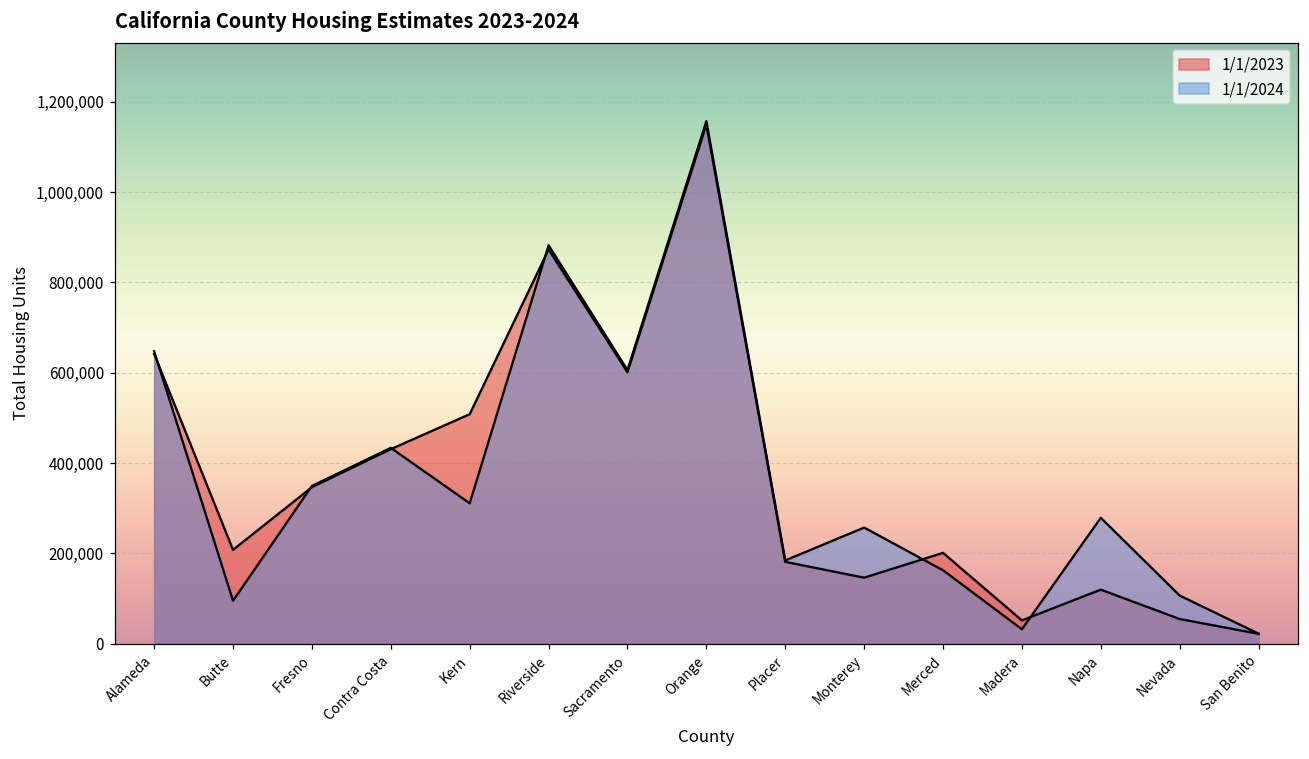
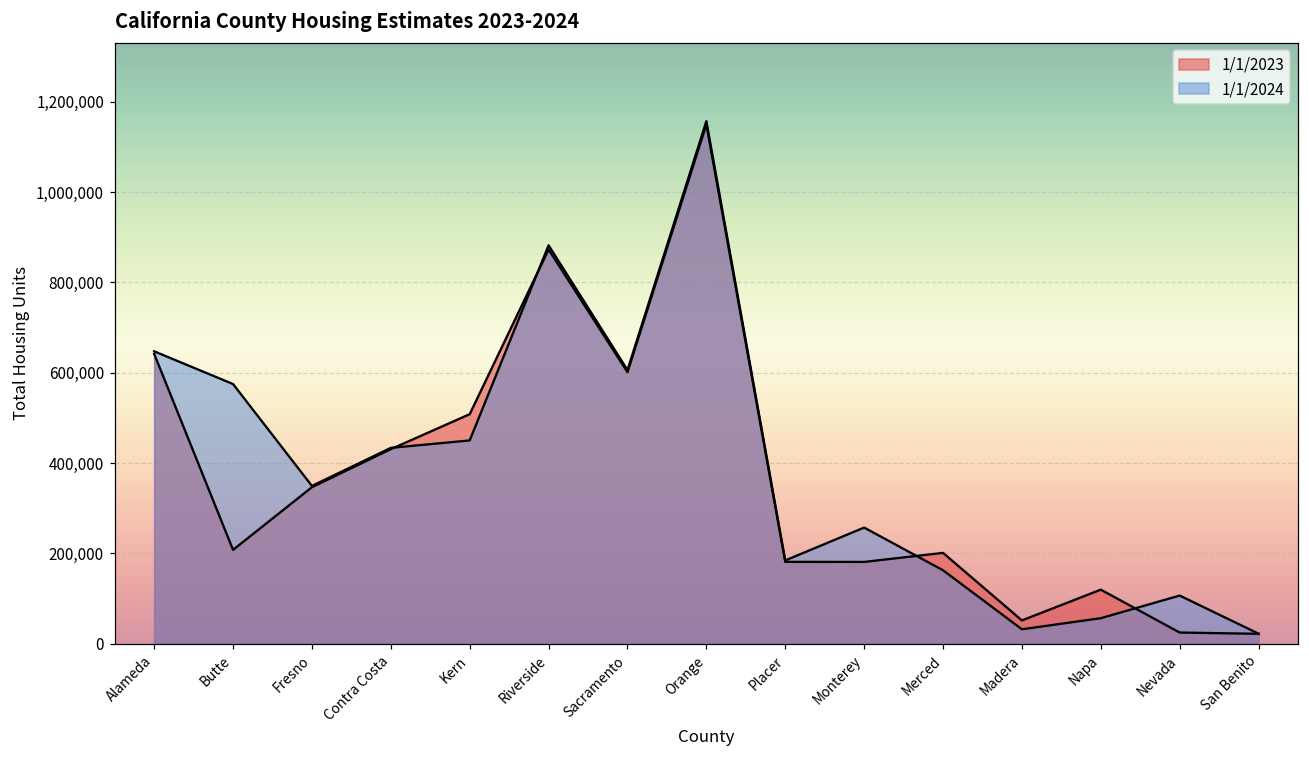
1/1/2024, Butte: 90,000 -> 570,000
1/1/2024, Kern: 310,000 -> 450,000
1/1/2023, Monterey: 150,000 -> 180,000
1/1/2024, Napa: 280,000 -> 60,000
1/1/2023, Nevada: 50,000 -> 20,000
